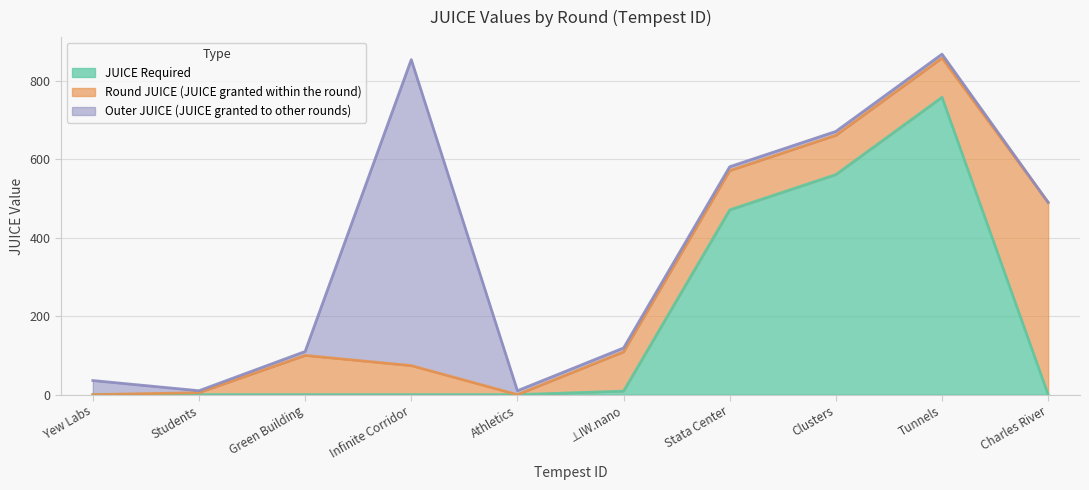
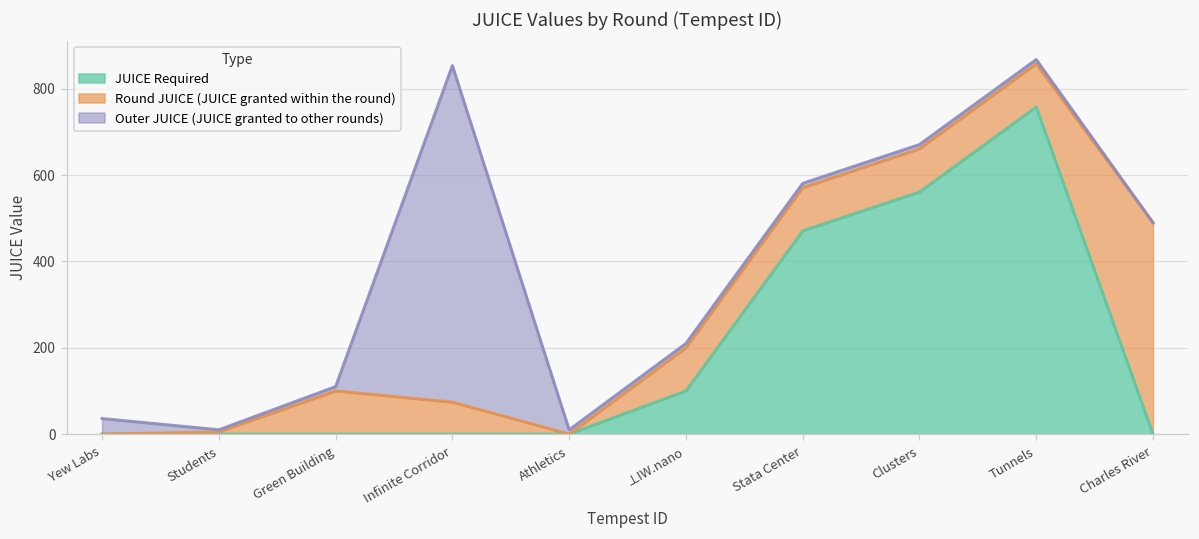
JUICE Required, ⊥IW.nano: 10 -> 100
